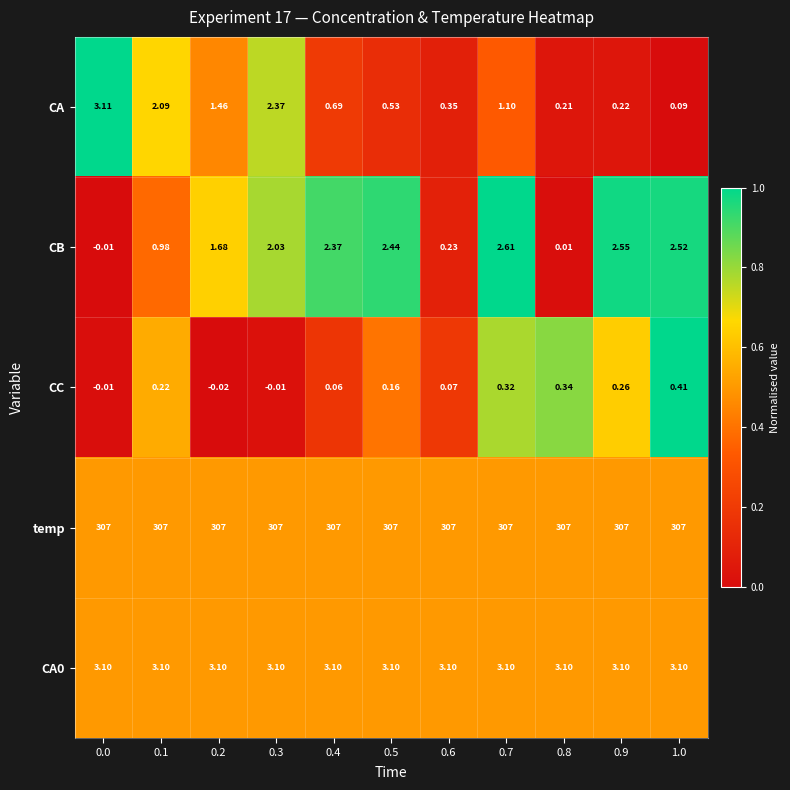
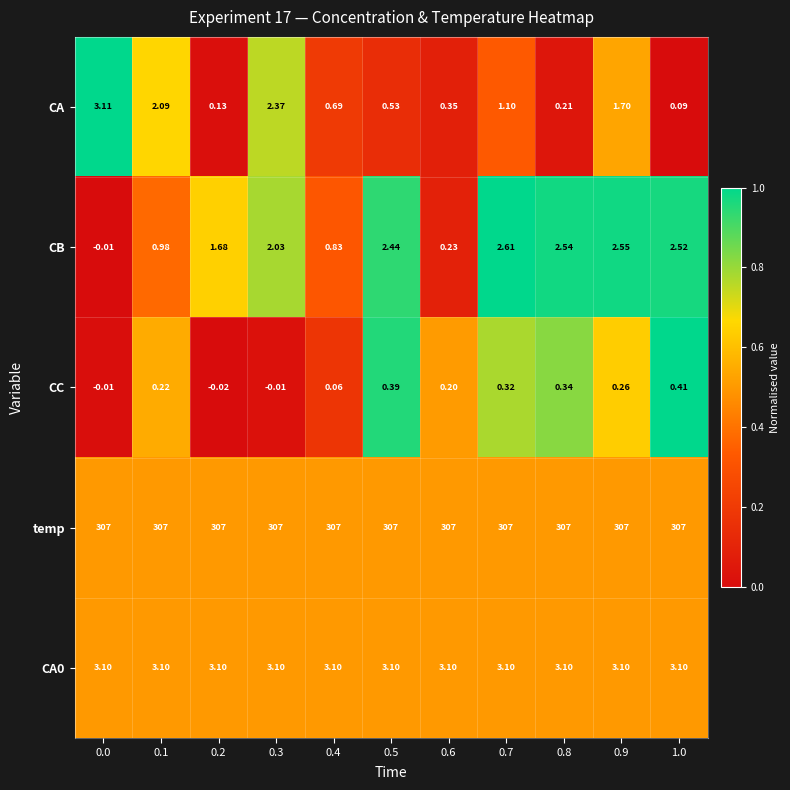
CA, 0.2: 1.46 -> 0.13
CA, 0.9: 0.22 -> 1.70
CB, 0.4: 2.37 -> 0.83
CB, 0.8: 0.01 -> 2.54
CC, 0.5: 0.16 -> 0.39
CC, 0.6: 0.07 -> 0.20
